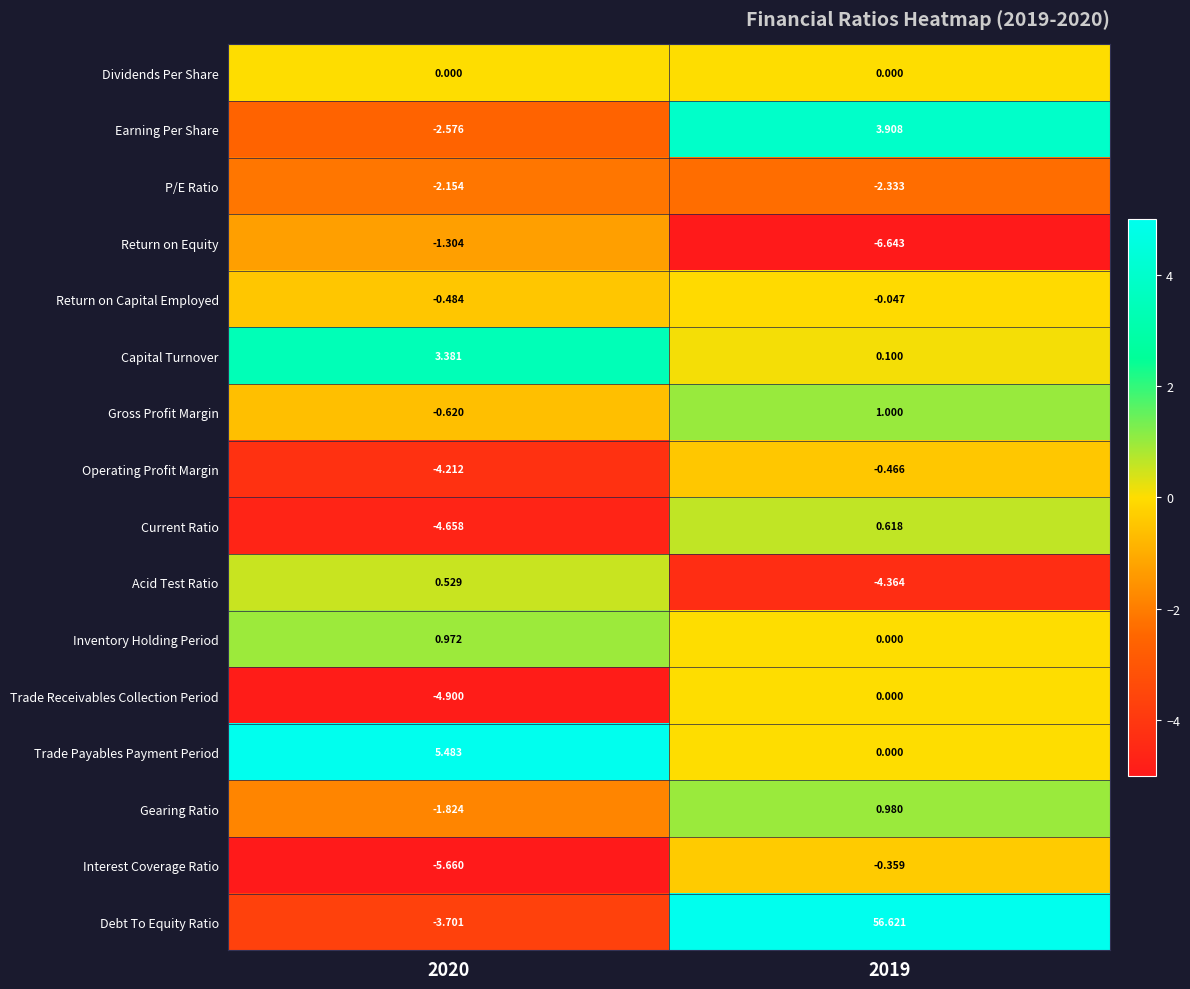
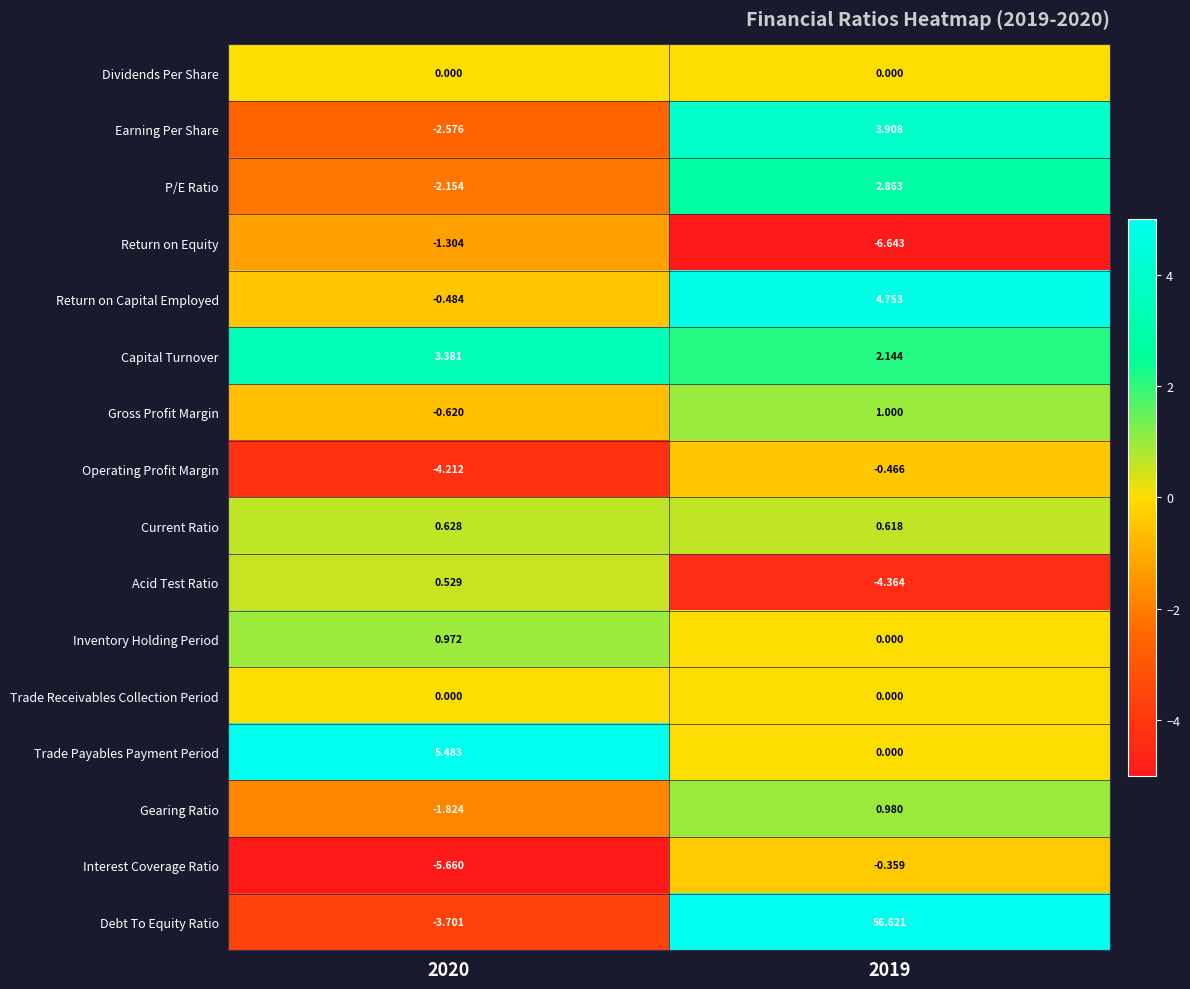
P/E Ratio, 2019: -2.333 -> 2.863
Return on Capital Employed, 2019: -0.047 -> 4.753
Capital Turnover, 2019: 0.100 -> 2.144
Current Ratio, 2020: -4.658 -> 0.628
Trade Receivables Collection Period, 2020: -4.900 -> 0.000
